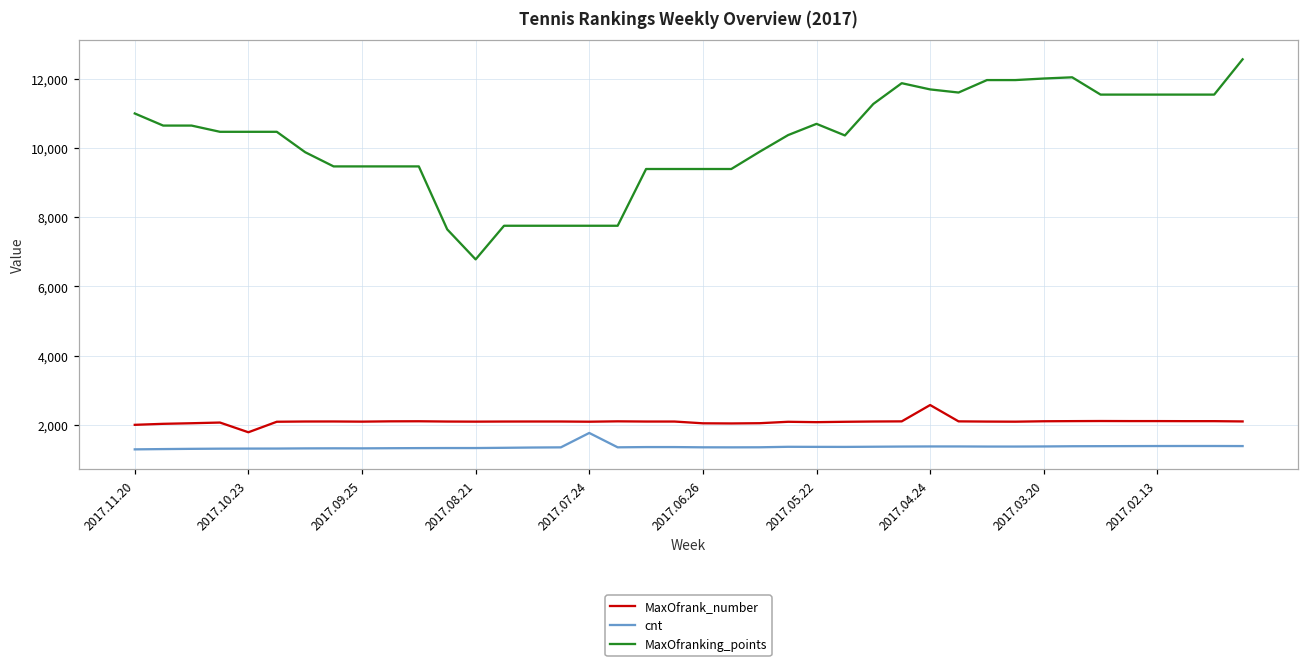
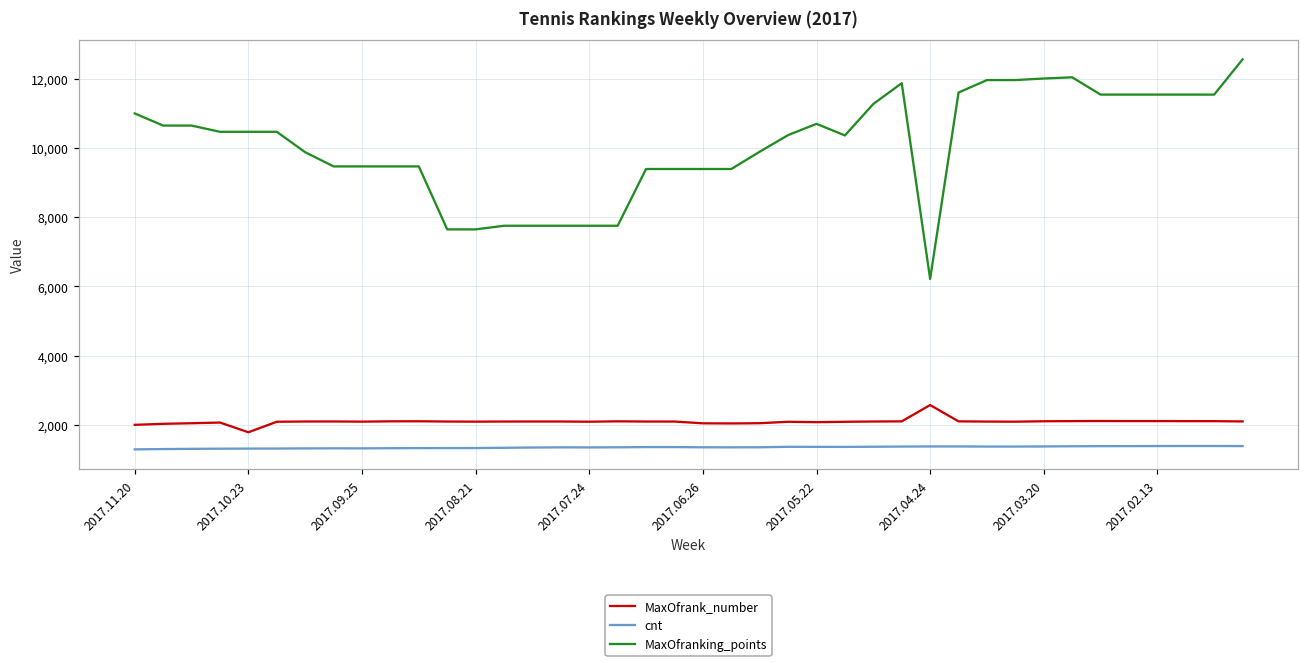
MaxOfranking_points, 2017.08.21: 6,800 -> 7,600
cnt, 2017.07.24: 1,800 -> 1,300
MaxOfranking_points, 2017.04.24: 11,700 -> 6,200
